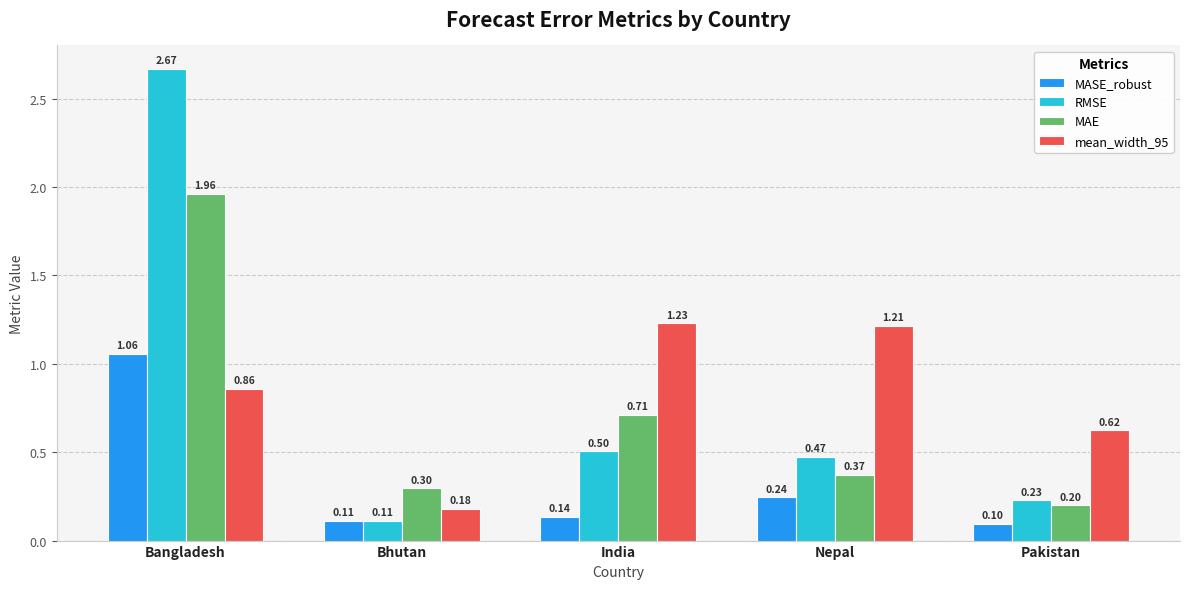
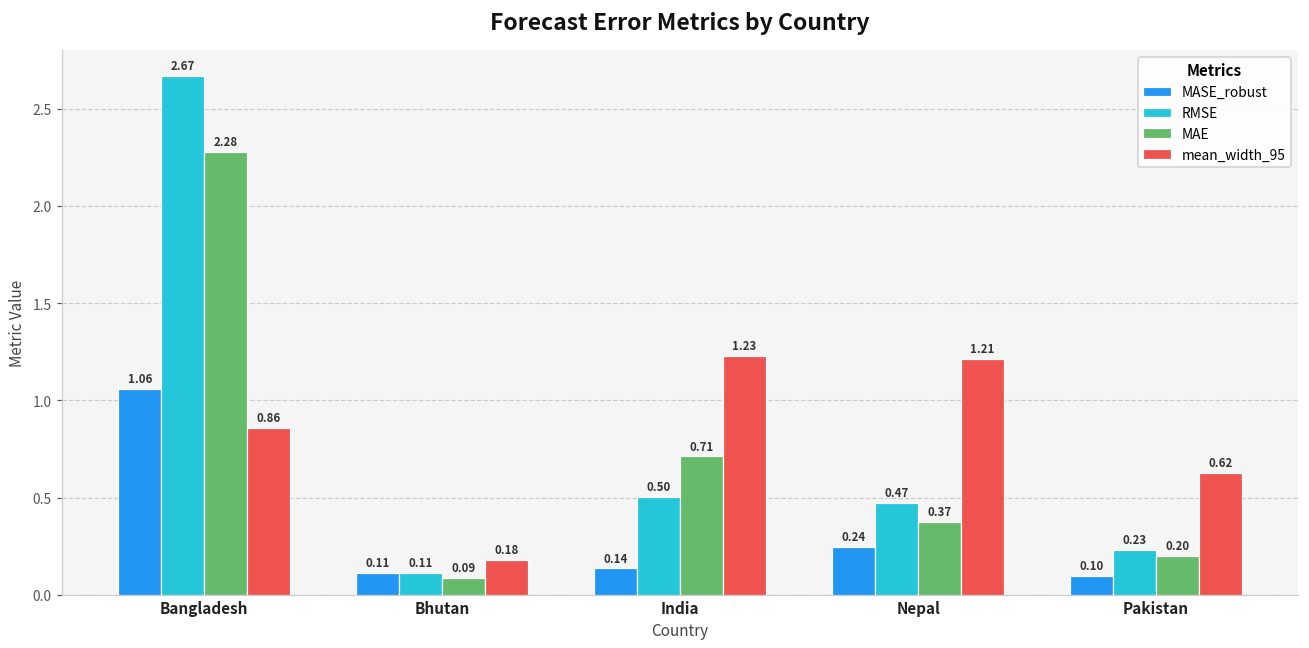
MAE, Bangladesh: 1.96 -> 2.28
MAE, Bhutan: 0.30 -> 0.09
